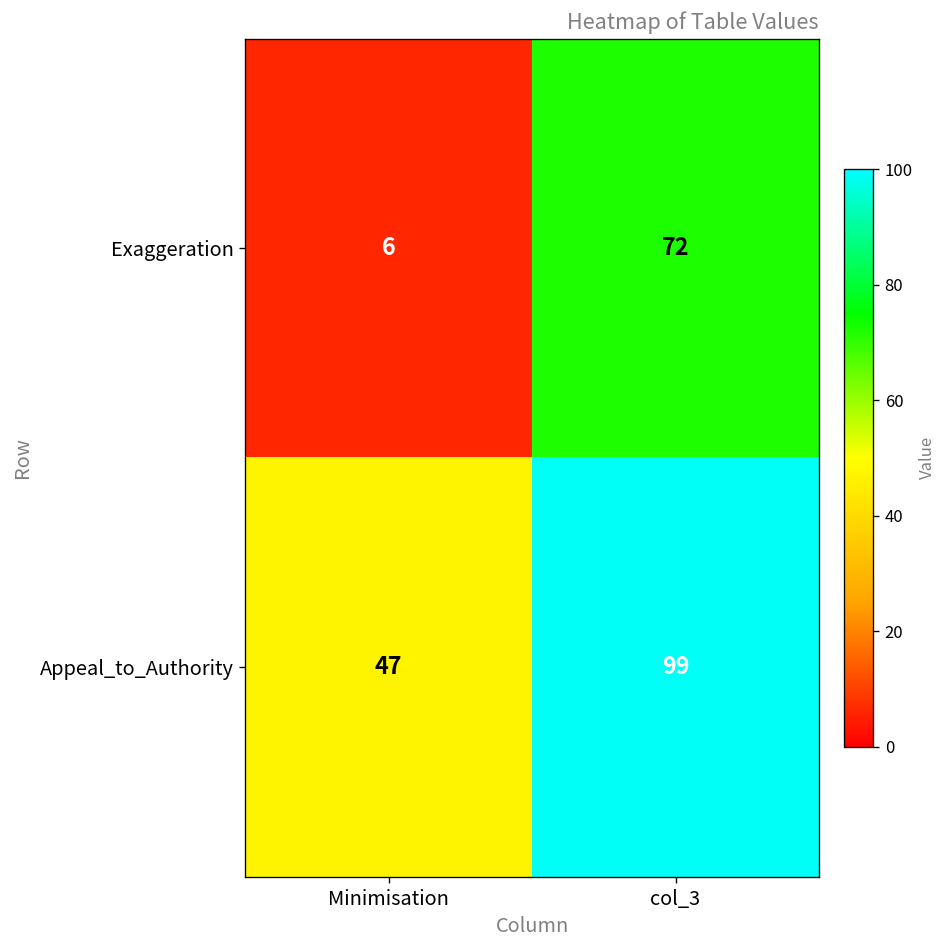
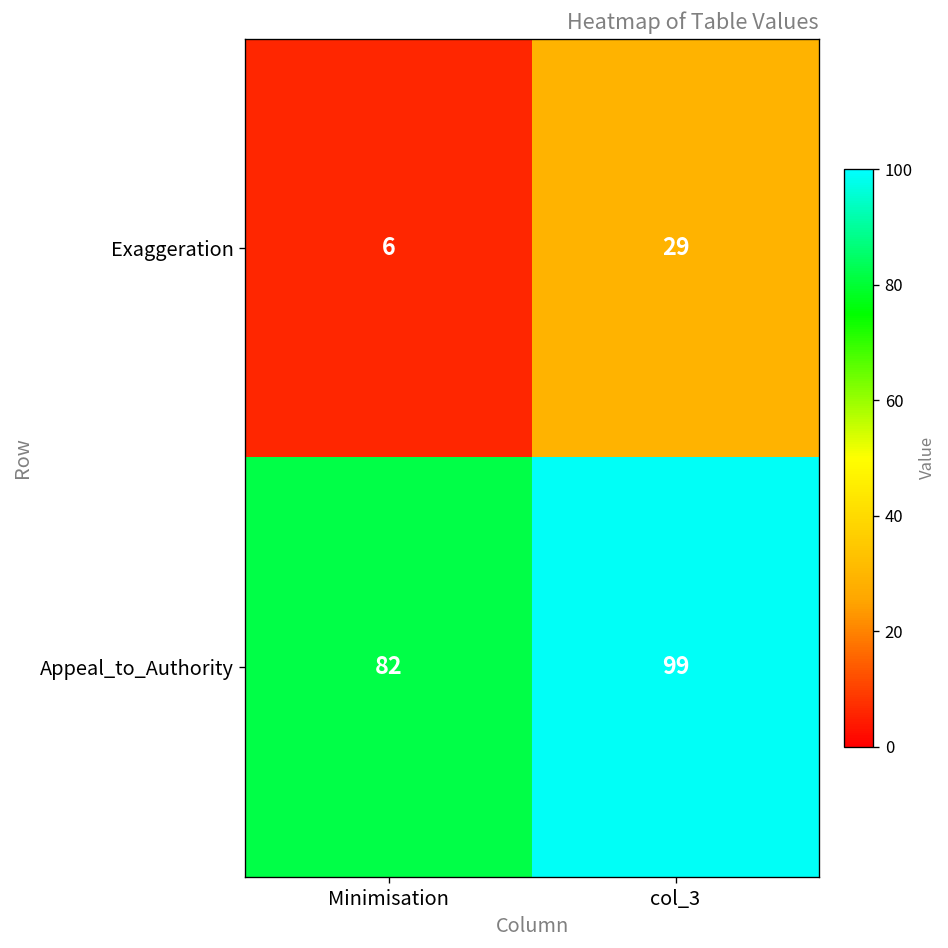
Exaggeration, col_3: 72 -> 29
Appeal_to_Authority, Minimisation: 47 -> 82
